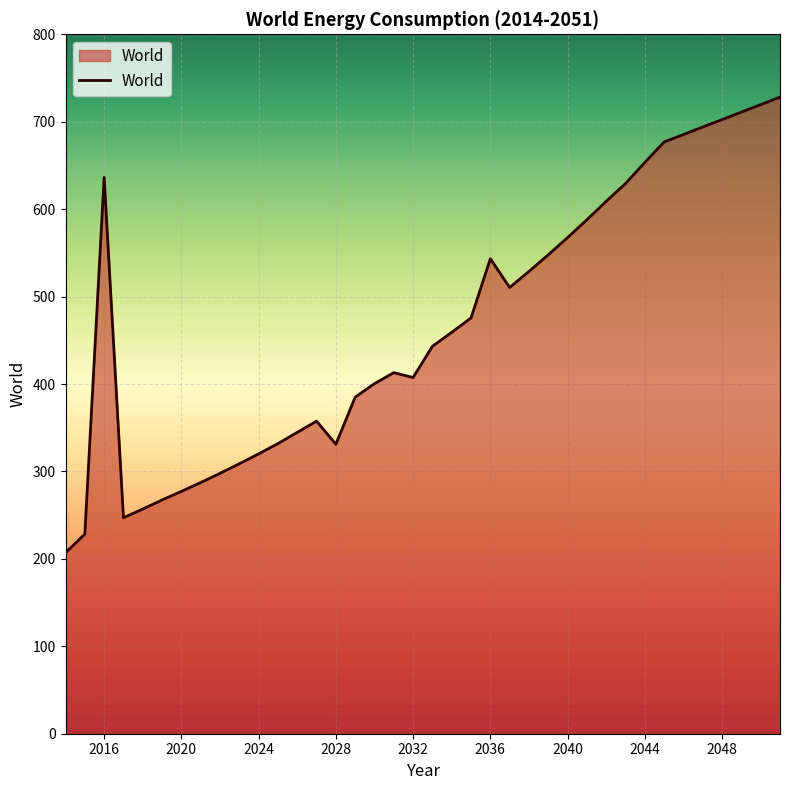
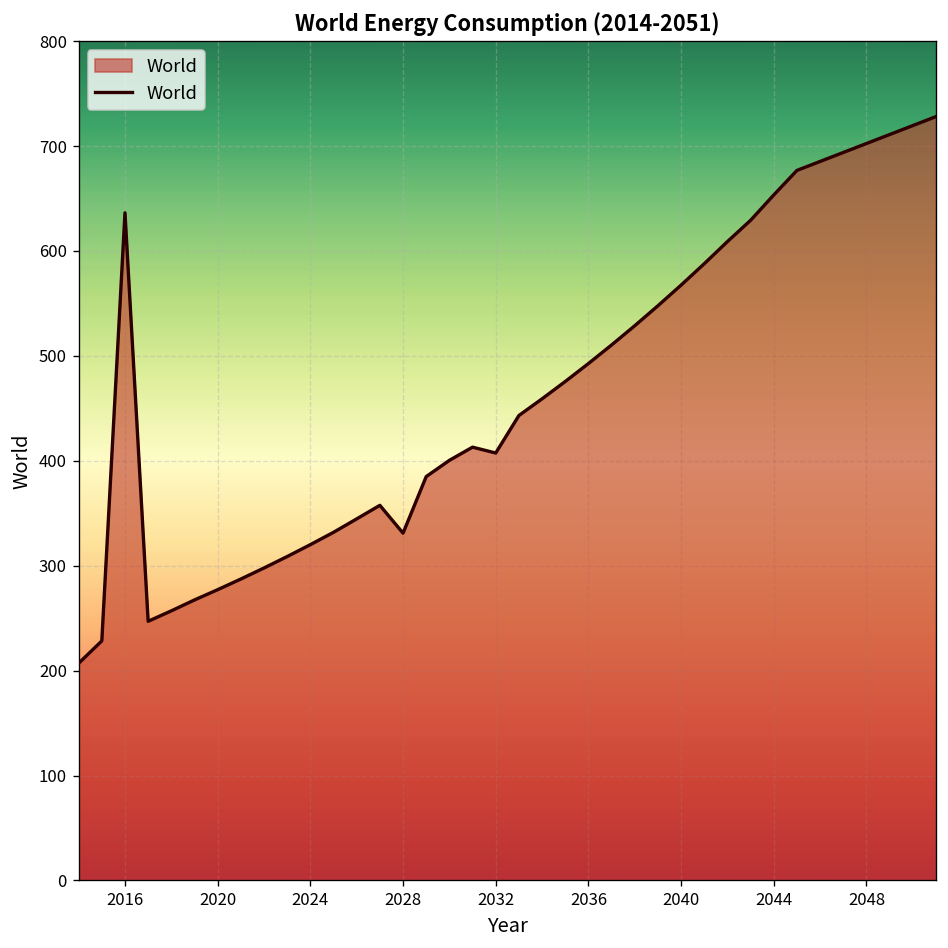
2036: 540 -> 490
